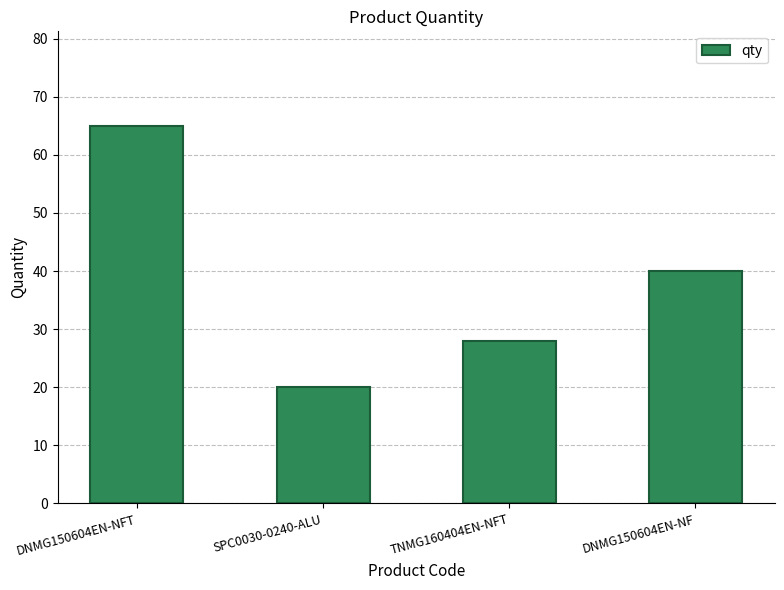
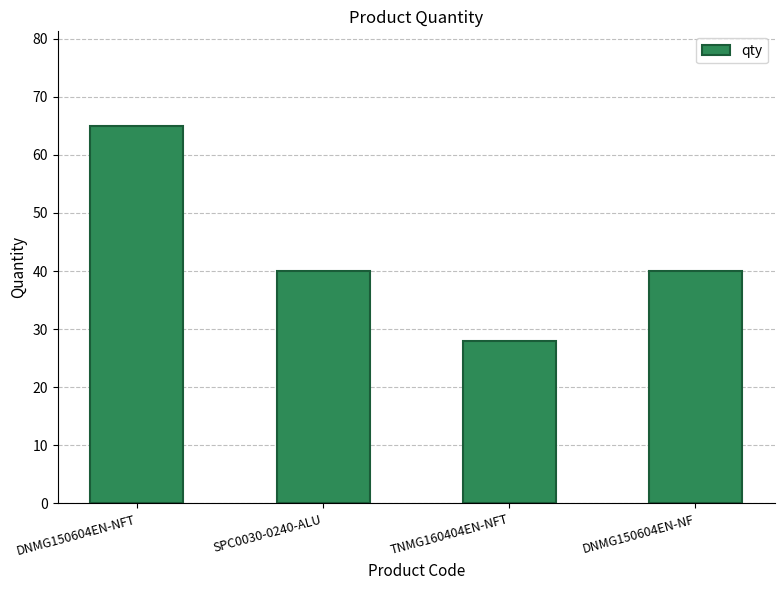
SPC0030-0240-ALU: 20 -> 40
